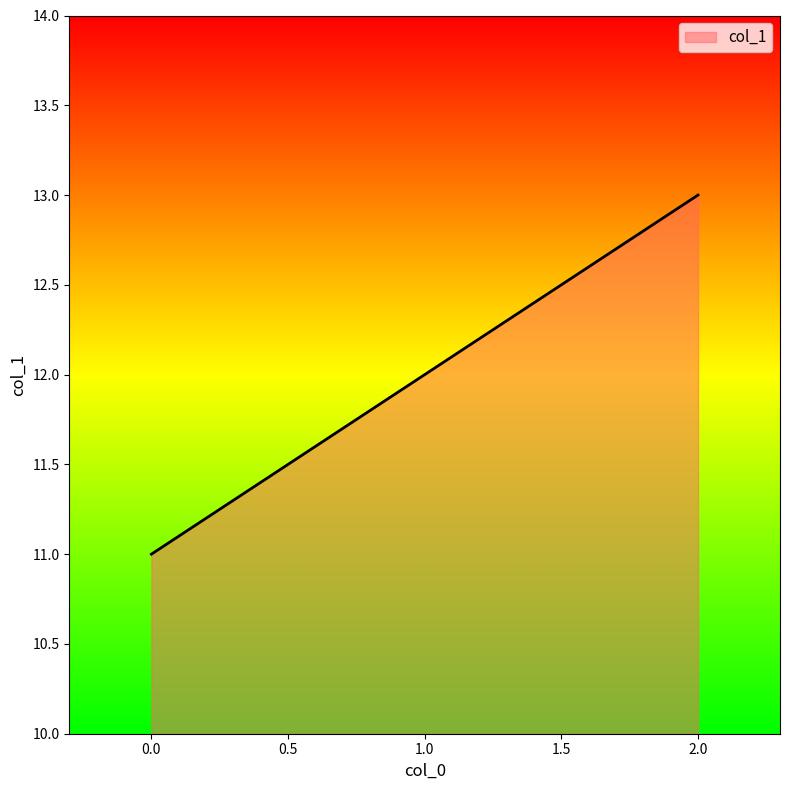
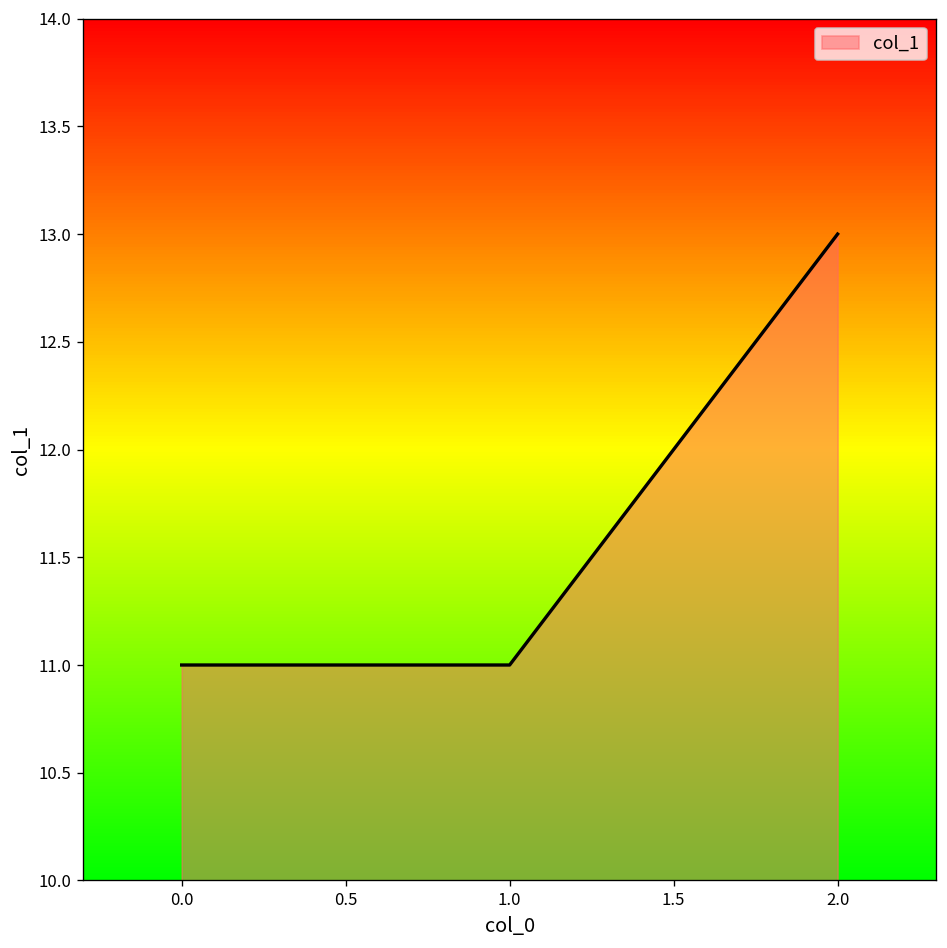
1.0: 12 -> 11
